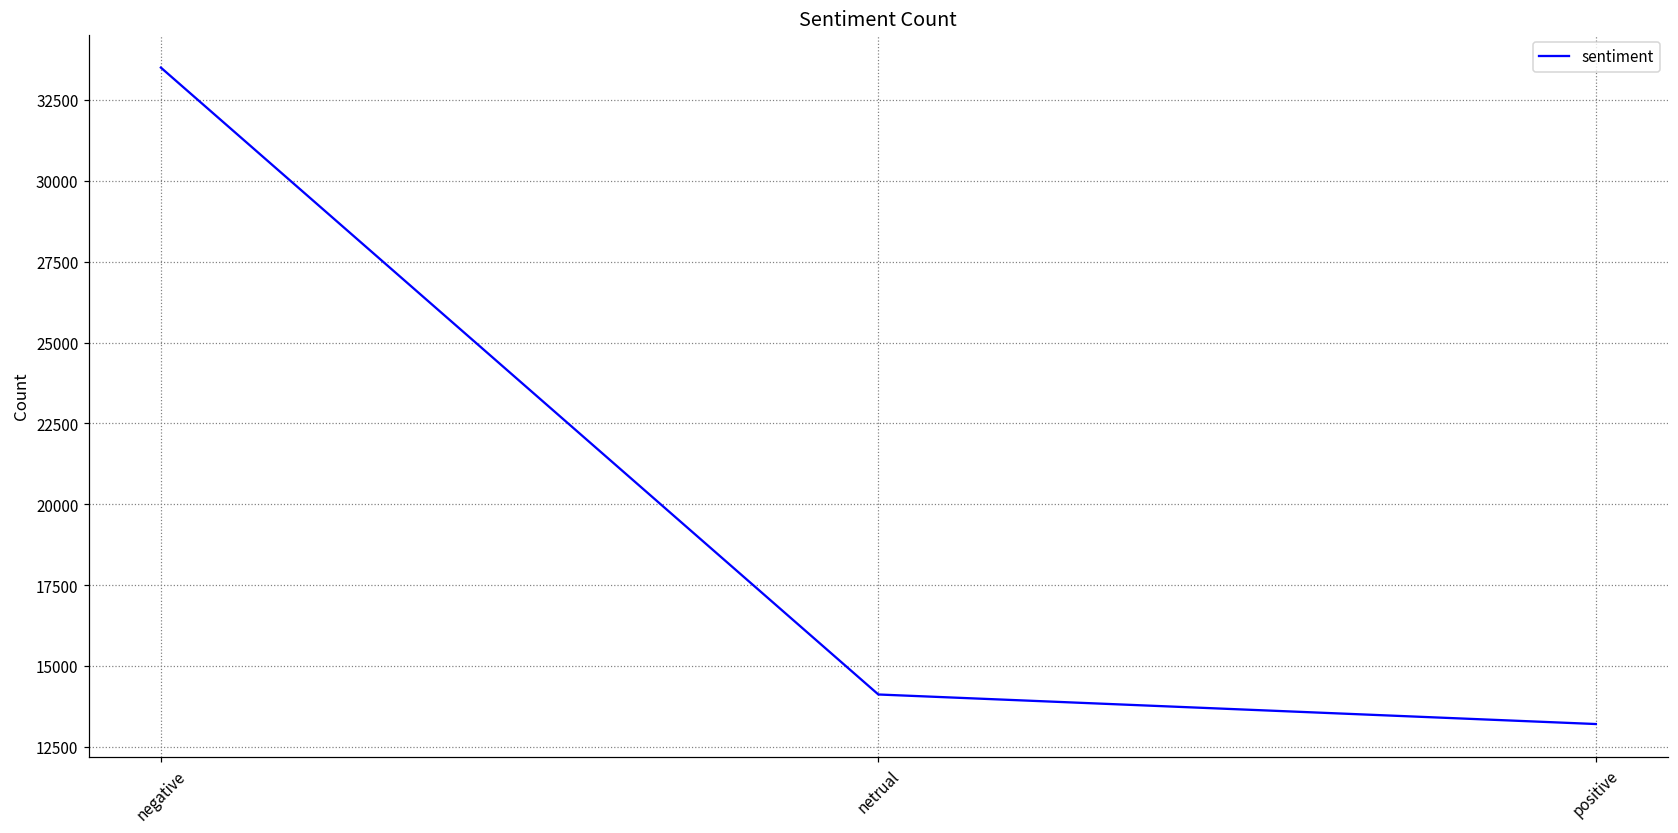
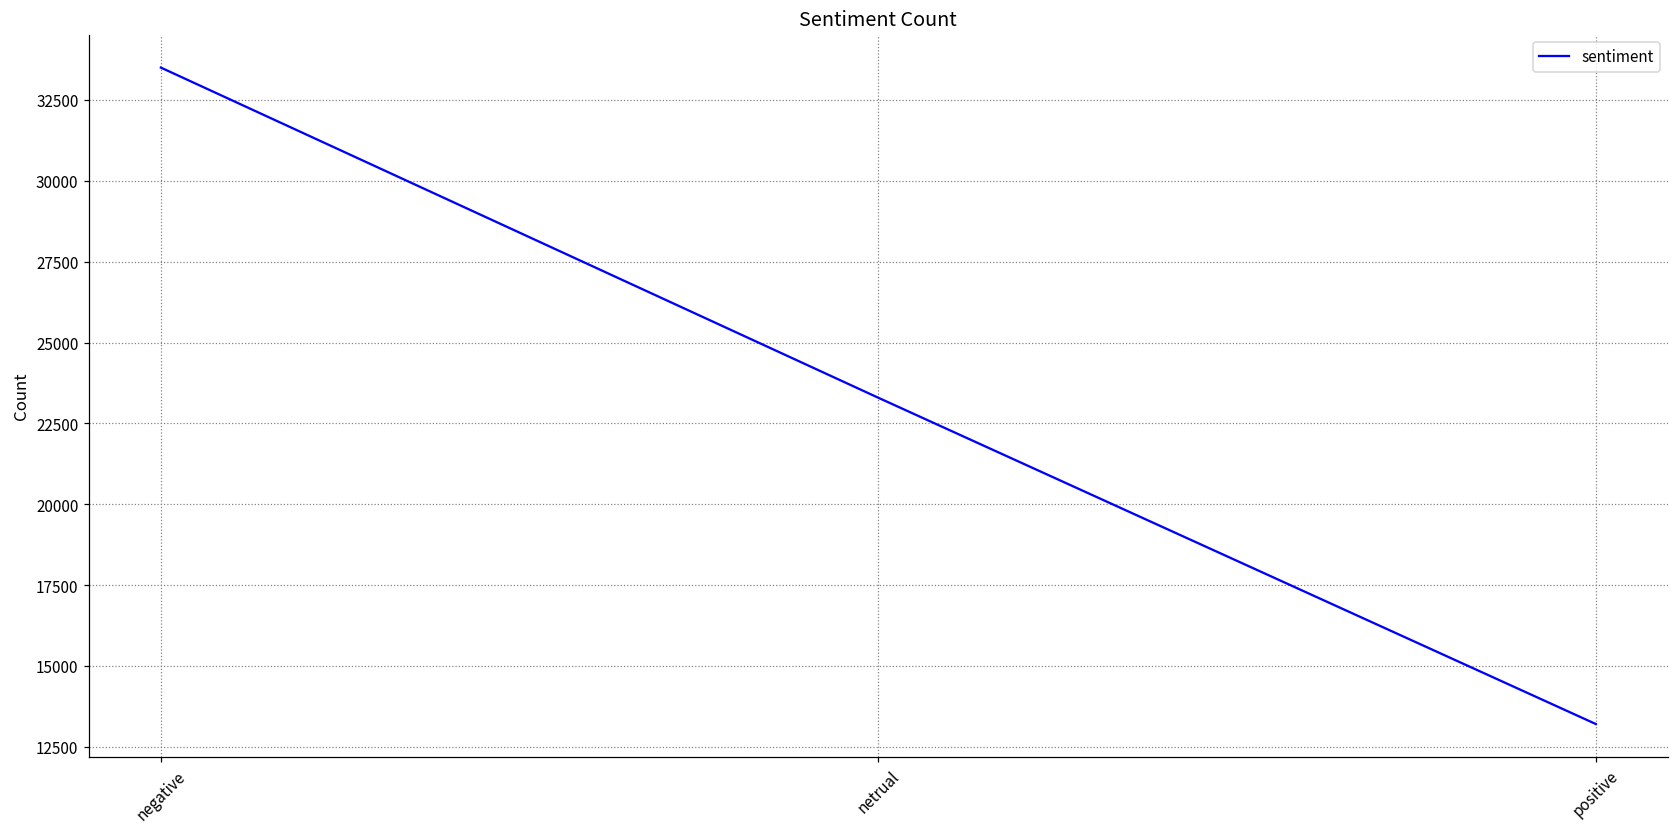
netrual: 14100 -> 23300
